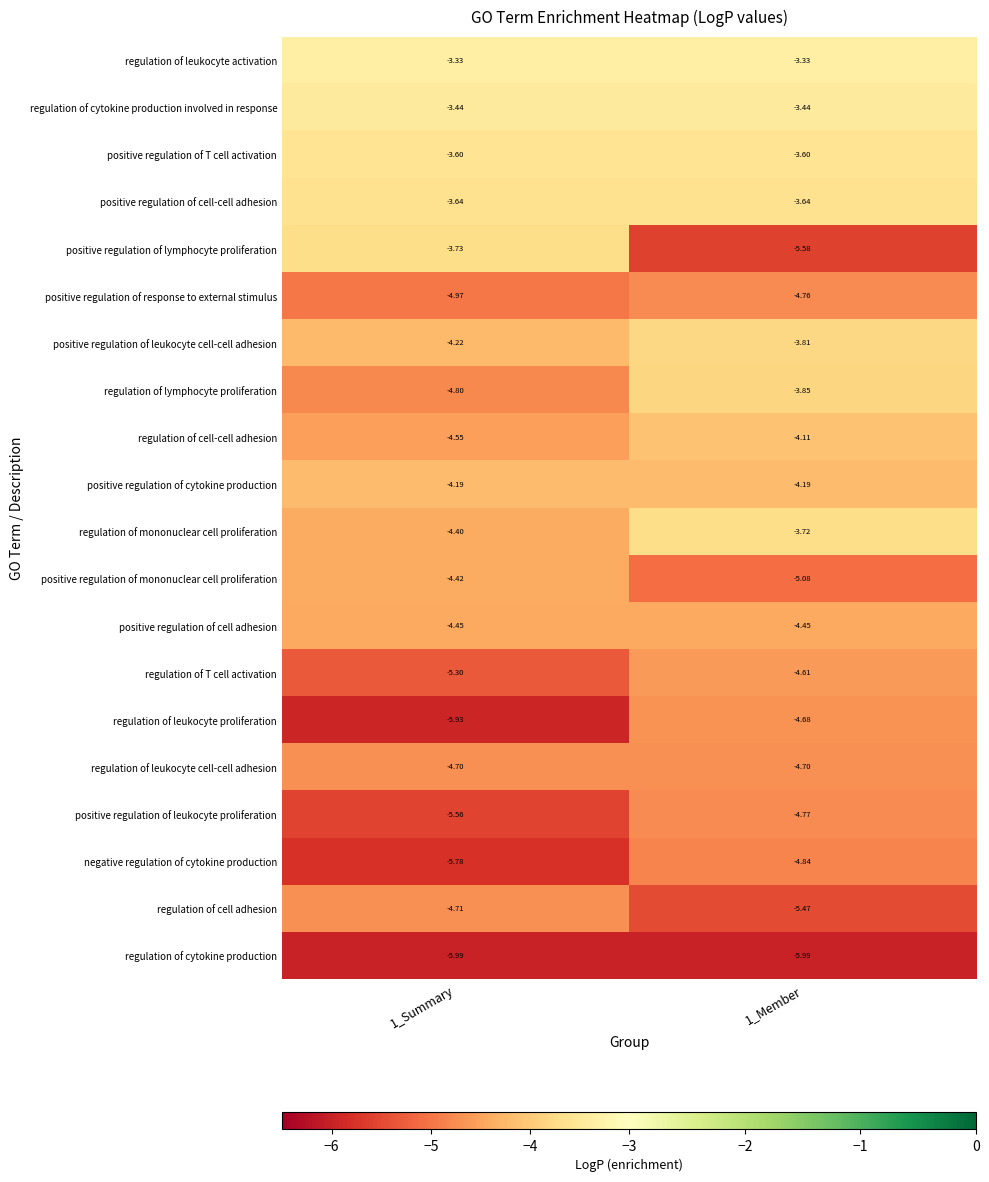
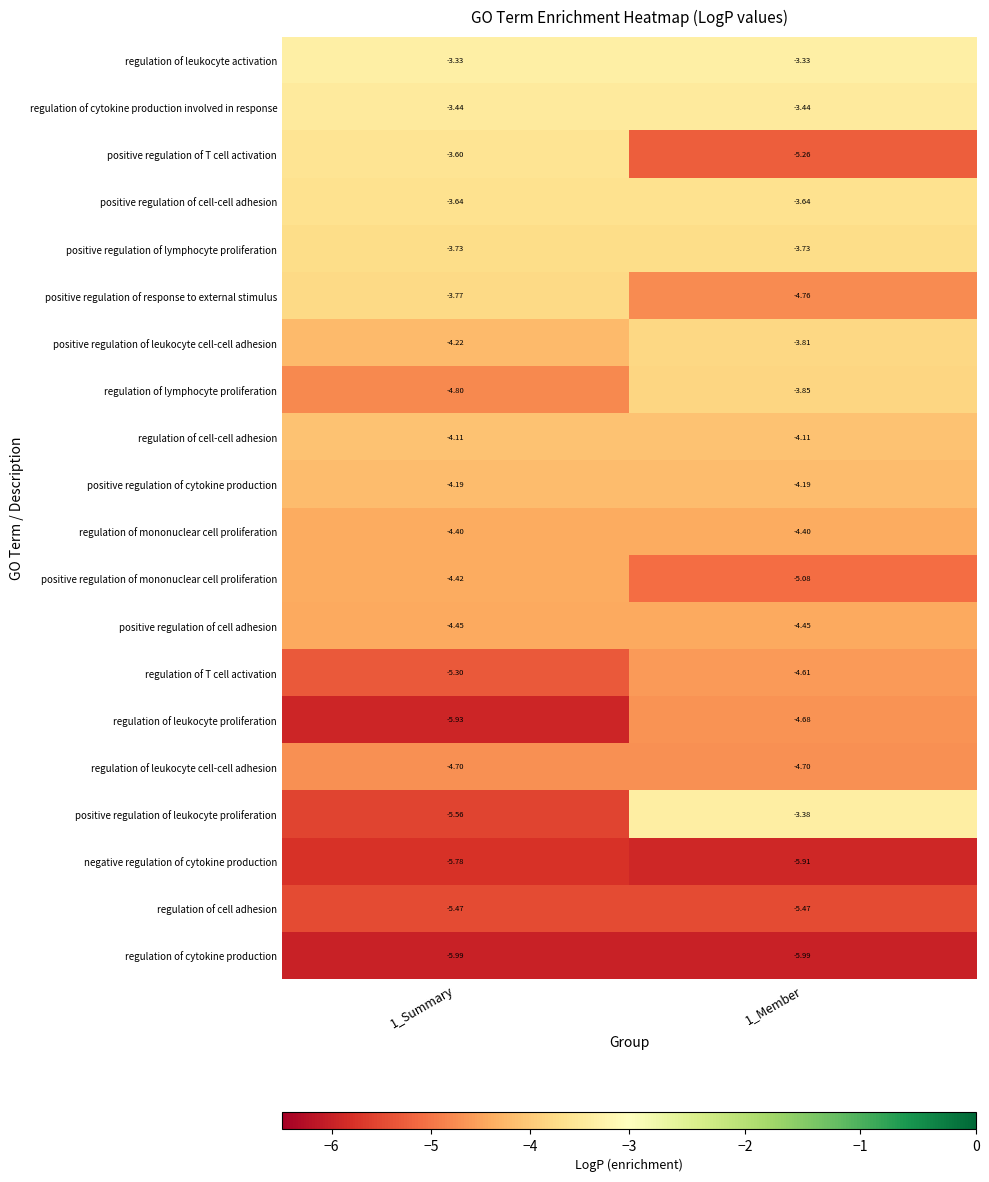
positive regulation of T cell activation, 1_Member: -3.60 -> -5.26
positive regulation of lymphocyte proliferation, 1_Member: -5.58 -> -3.73
positive regulation of response to external stimulus, 1_Summary: -4.97 -> -3.77
regulation of cell-cell adhesion, 1_Summary: -4.55 -> -4.11
regulation of mononuclear cell proliferation, 1_Member: -3.72 -> -4.40
positive regulation of leukocyte proliferation, 1_Member: -4.77 -> -3.38
negative regulation of cytokine production, 1_Member: -4.84 -> -5.91
regulation of cell adhesion, 1_Summary: -4.71 -> -5.47
